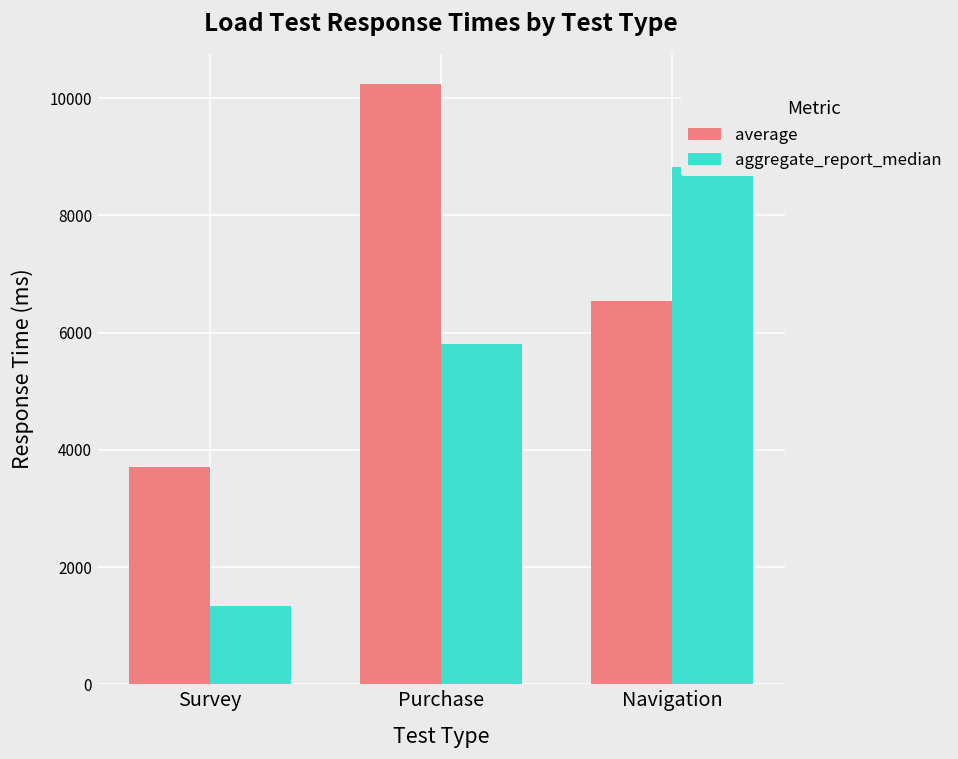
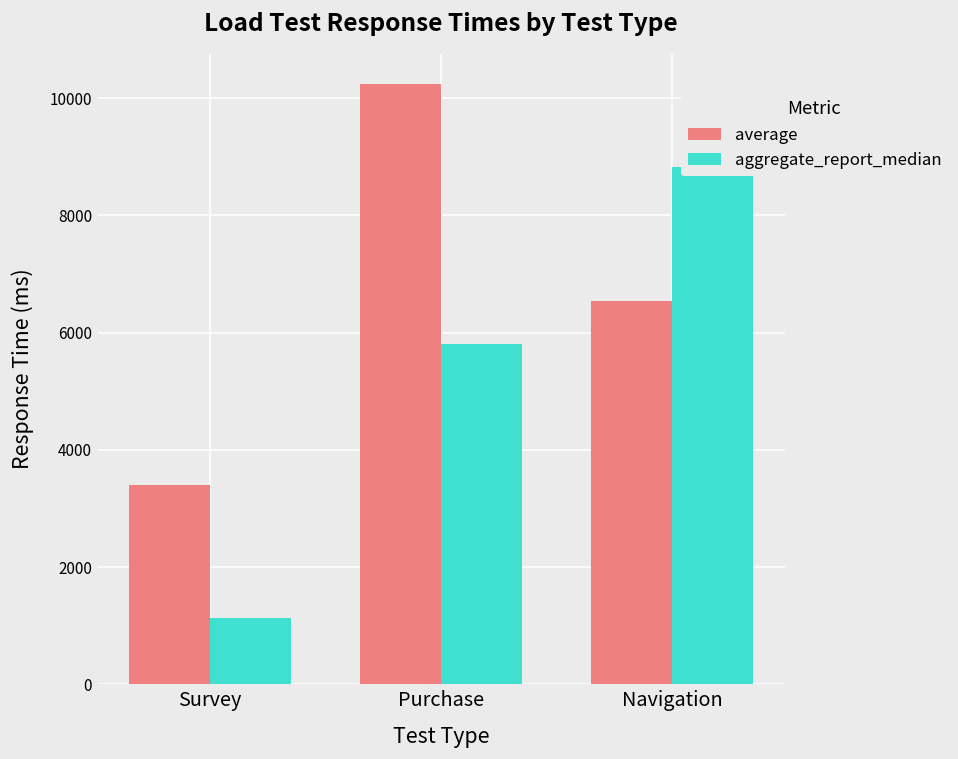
average, Survey: 3700 -> 3400
aggregate_report_median, Survey: 1300 -> 1100
